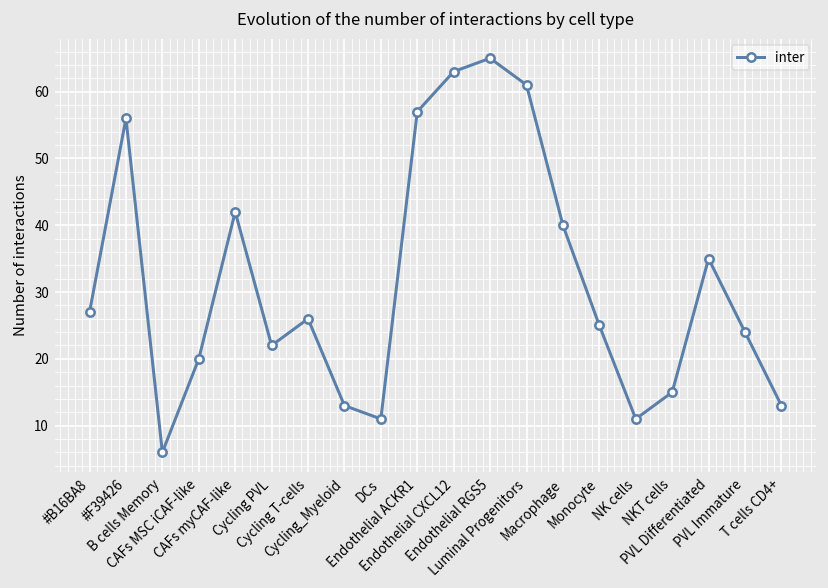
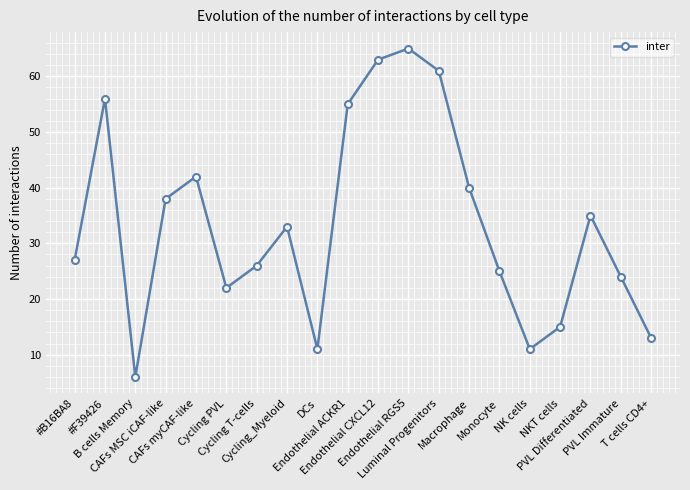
CAFs MSC iCAF-like: 20 -> 38
Cycling_Myeloid: 13 -> 33
Endothelial ACKR1: 57 -> 55
